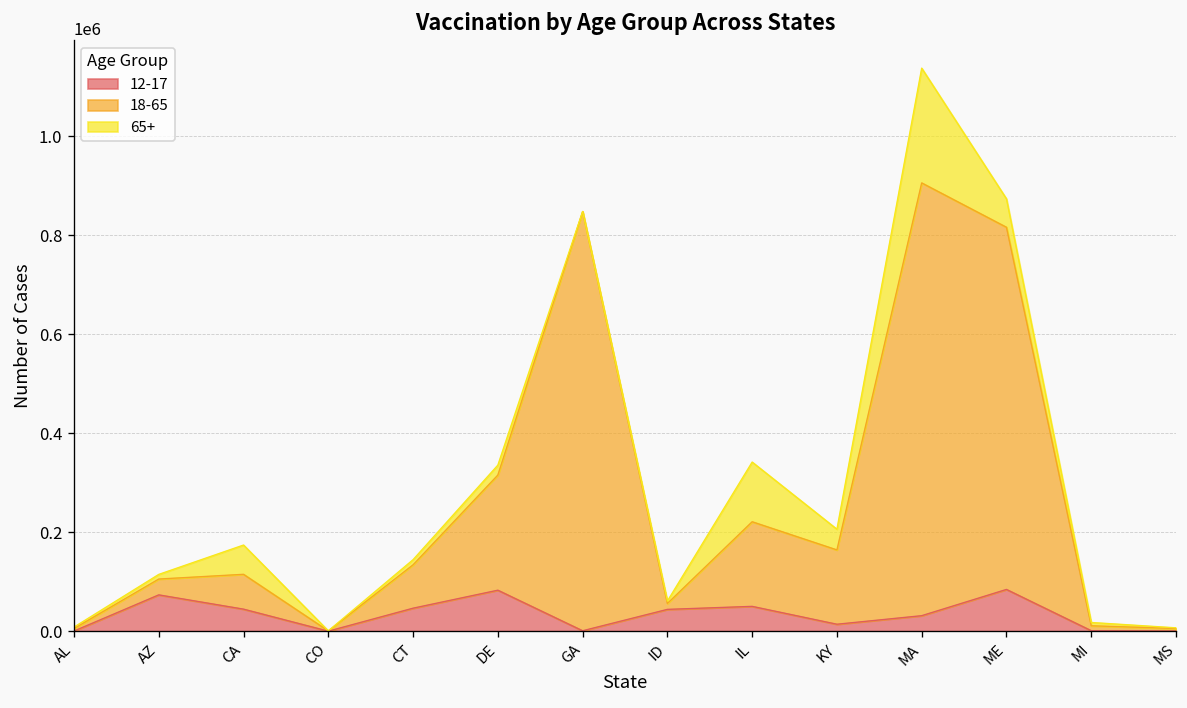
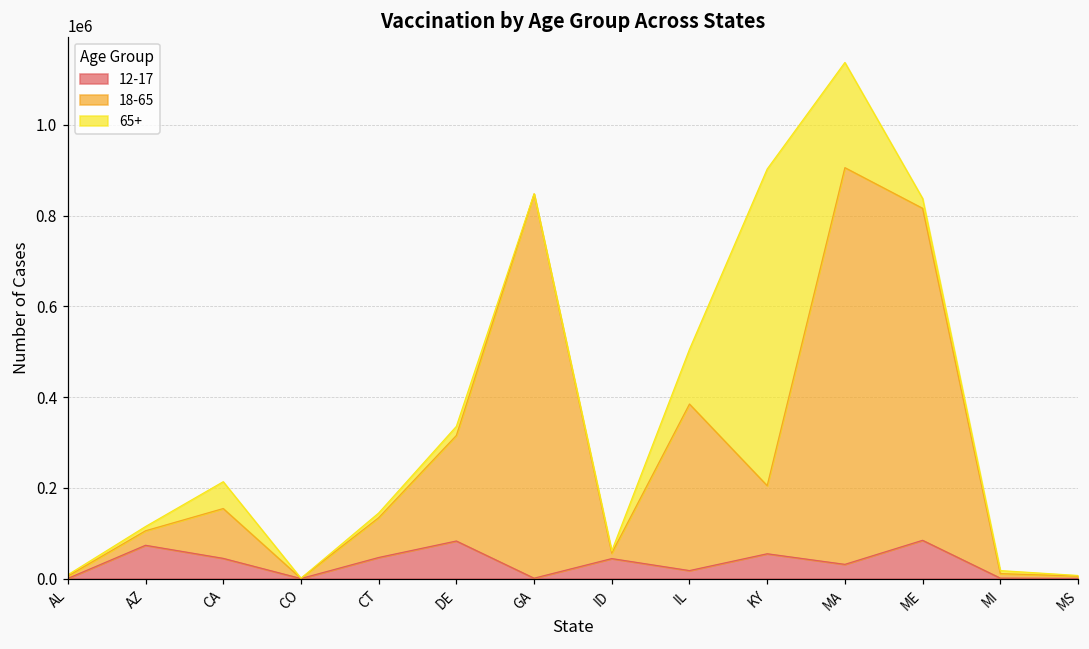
18-65, CA: 70000 -> 110000
12-17, IL: 50000 -> 20000
18-65, IL: 170000 -> 370000
12-17, KY: 10000 -> 50000
65+, KY: 40000 -> 700000
65+, ME: 60000 -> 20000
